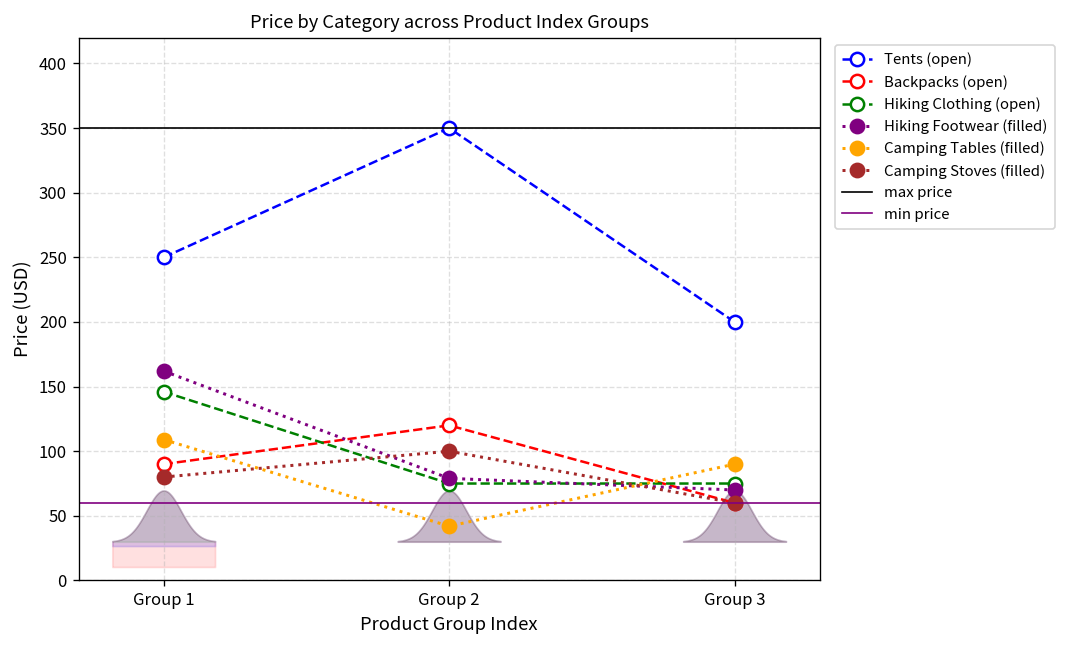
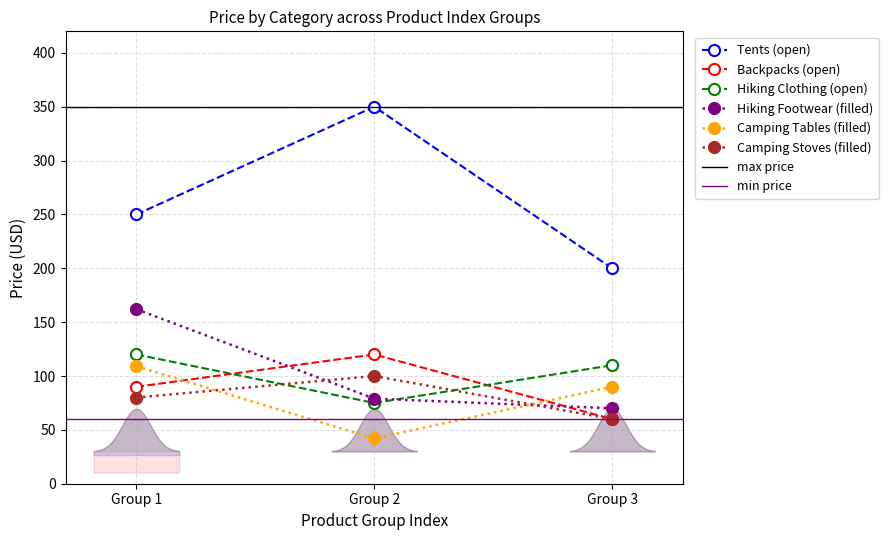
Hiking Clothing (open), Group 1: 146 -> 120
Hiking Clothing (open), Group 3: 75 -> 110
